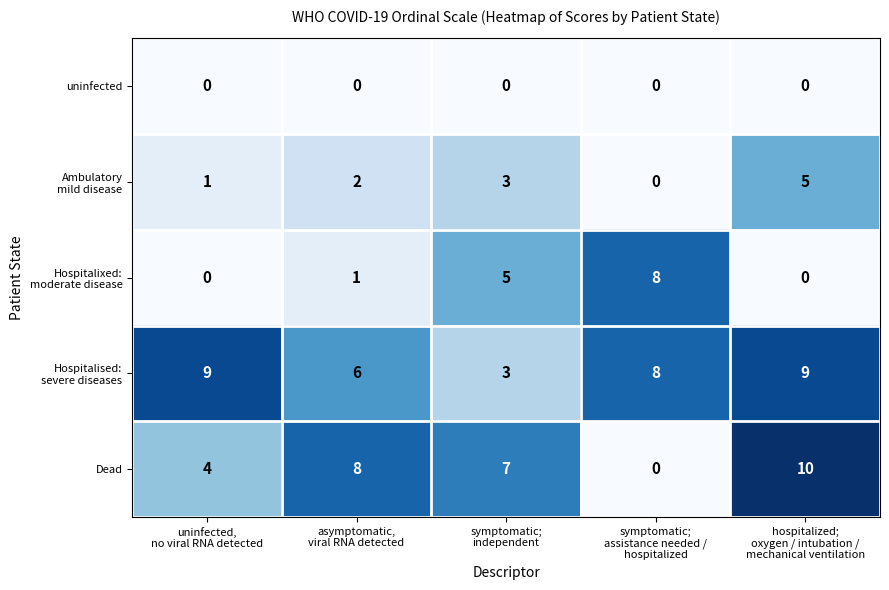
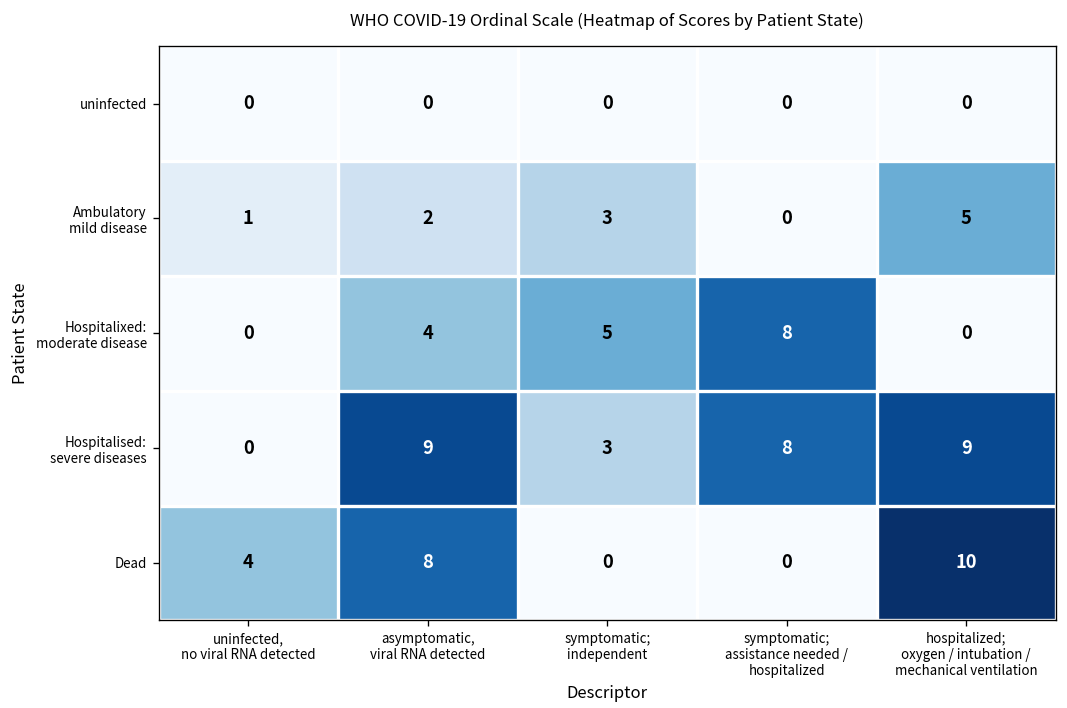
Hospitalixed: moderate disease, asymptomatic, viral RNA detected: 1 -> 4
Hospitalised: severe diseases, uninfected, no viral RNA detected: 9 -> 0
Hospitalised: severe diseases, asymptomatic, viral RNA detected: 6 -> 9
Dead, symptomatic; independent: 7 -> 0
